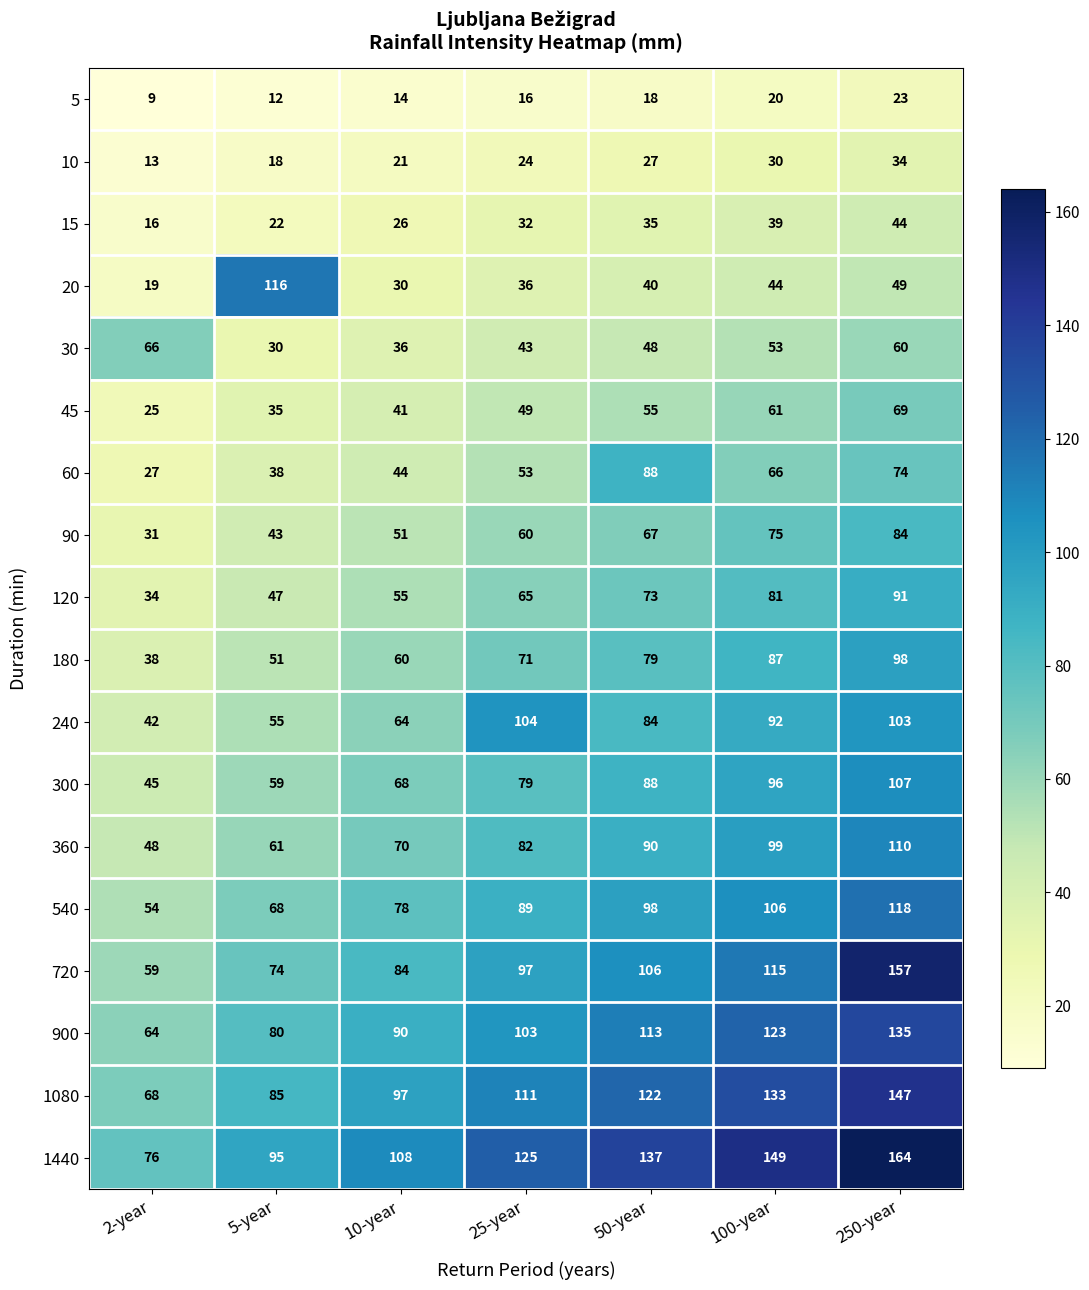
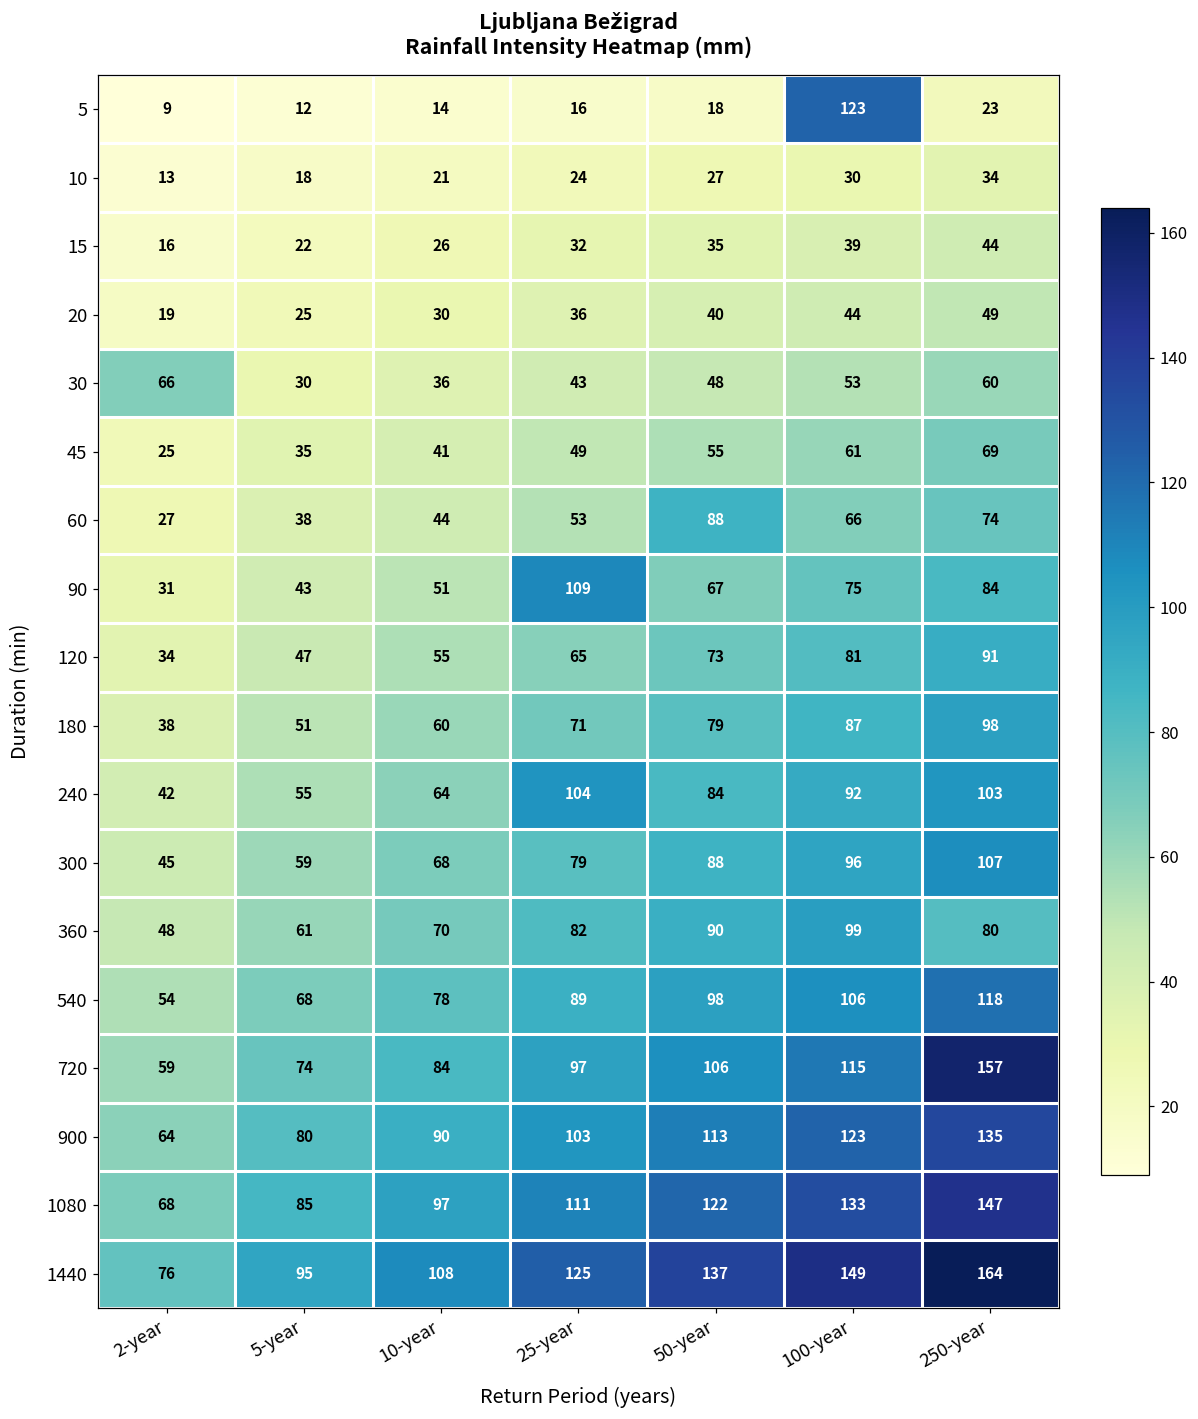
5, 100-year: 20 -> 123
20, 5-year: 116 -> 25
90, 25-year: 60 -> 109
360, 250-year: 110 -> 80
